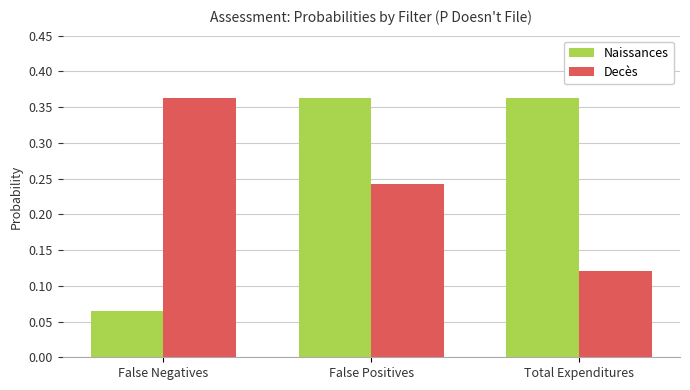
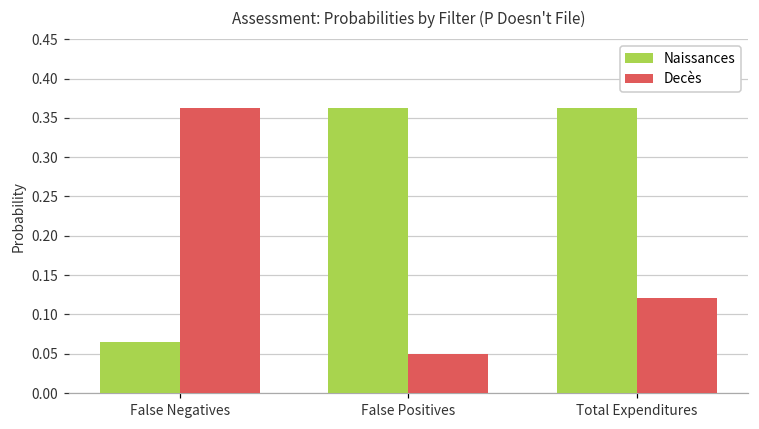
Decès, False Positives: 0.24 -> 0.05
